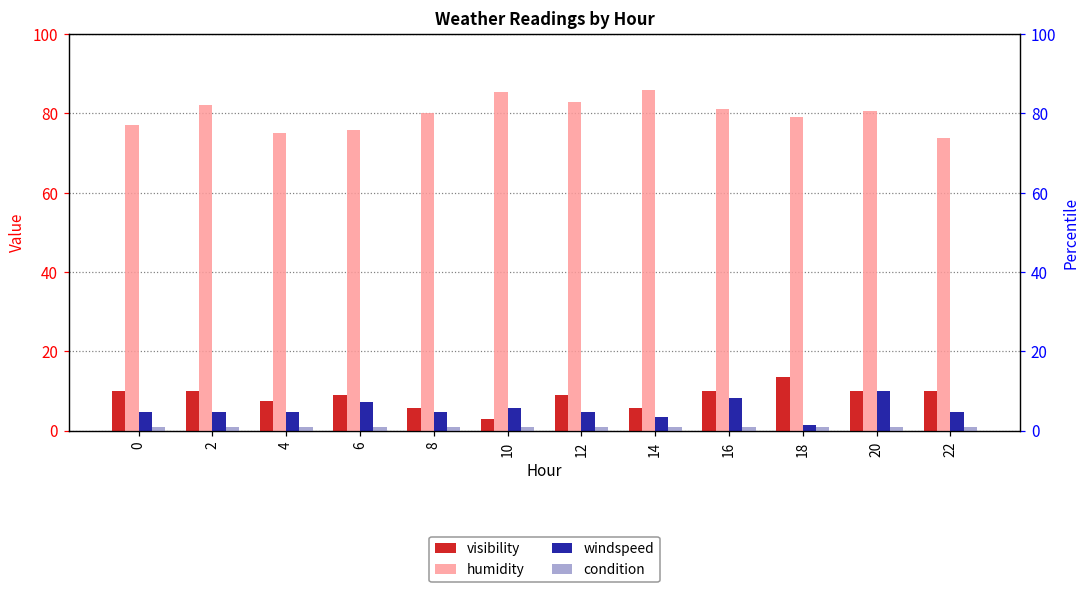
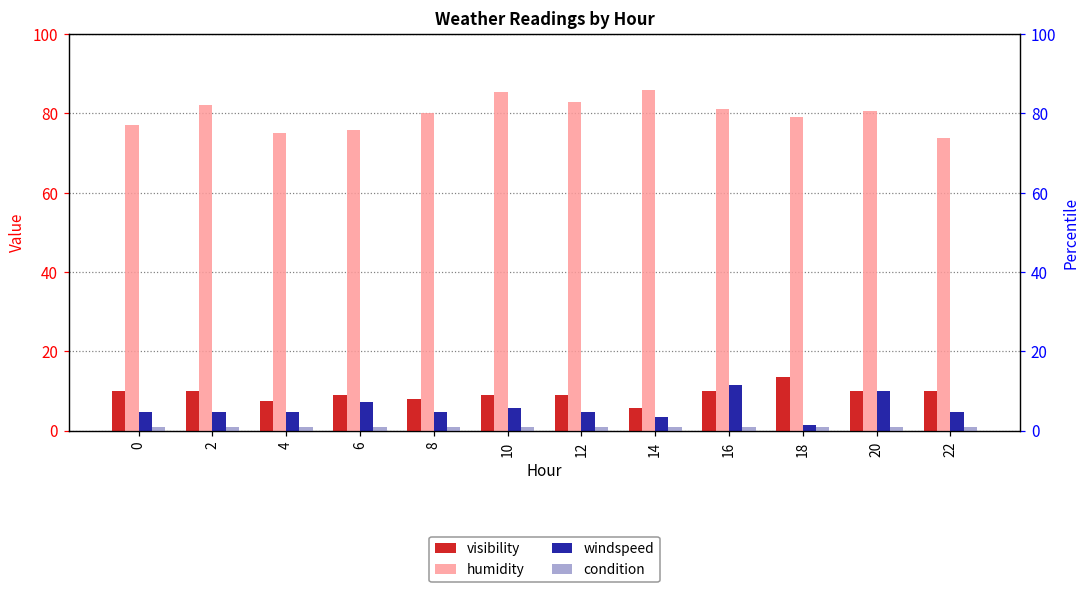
visibility, 8: 6 -> 8
visibility, 10: 3 -> 9
windspeed, 16: 8 -> 12
